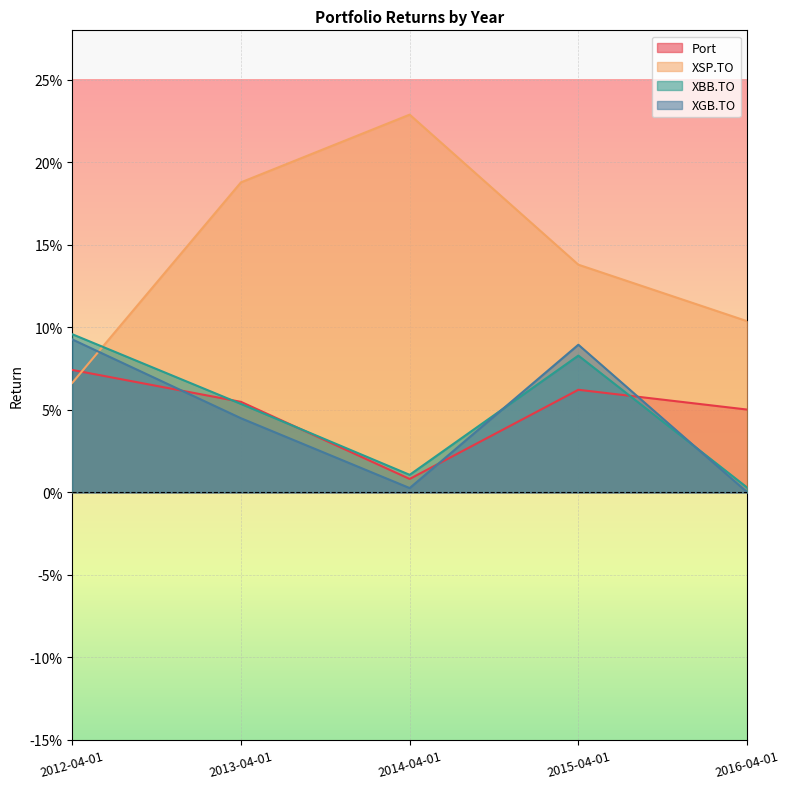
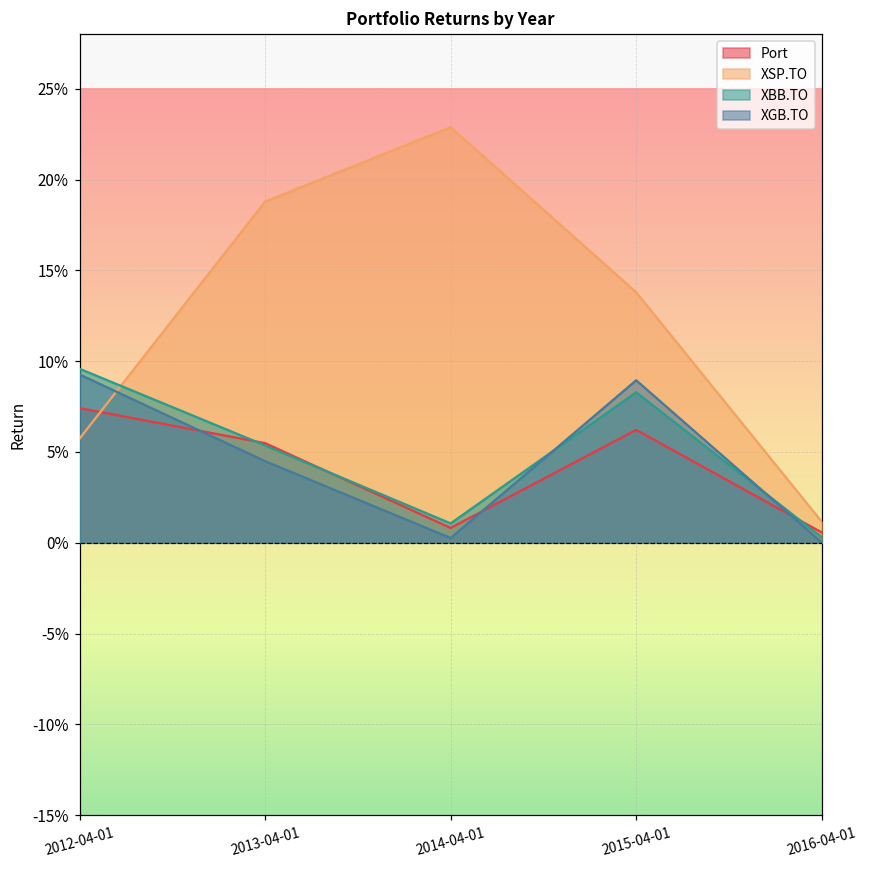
XSP.TO, 2012-04-01: 6.6% -> 5.7%
Port, 2016-04-01: 5.0% -> 0.6%
XSP.TO, 2016-04-01: 10.4% -> 1.2%
